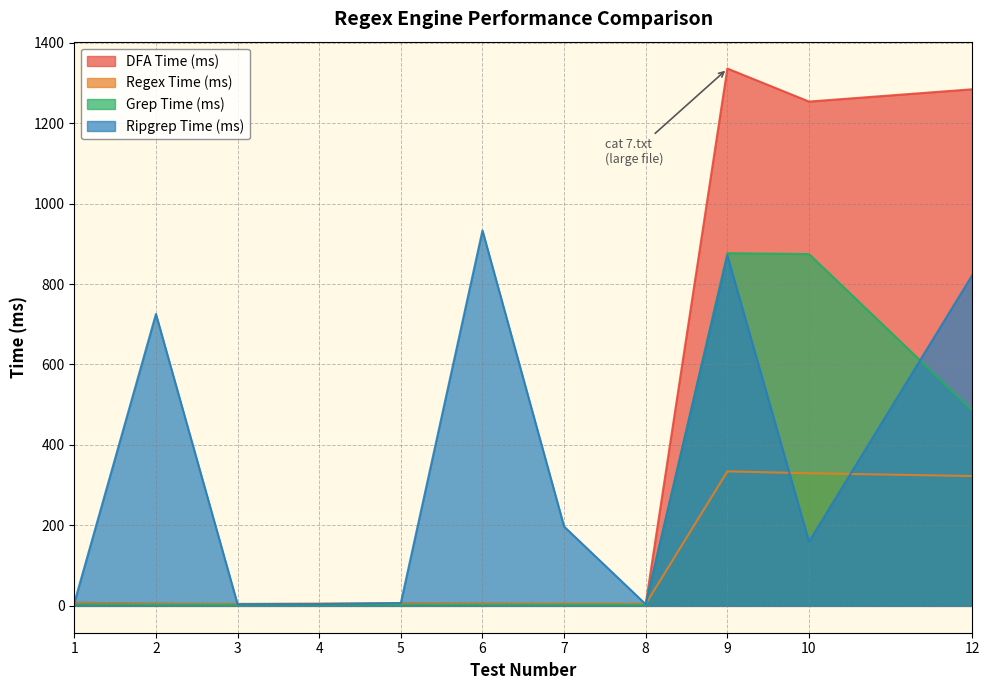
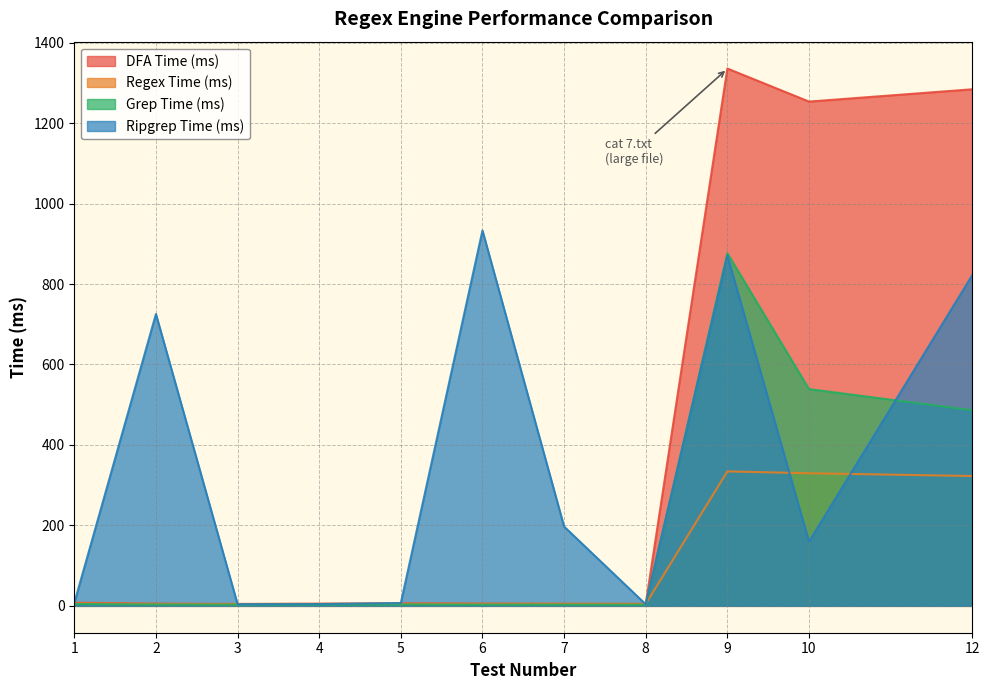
Grep Time (ms), 10: 870 -> 540
